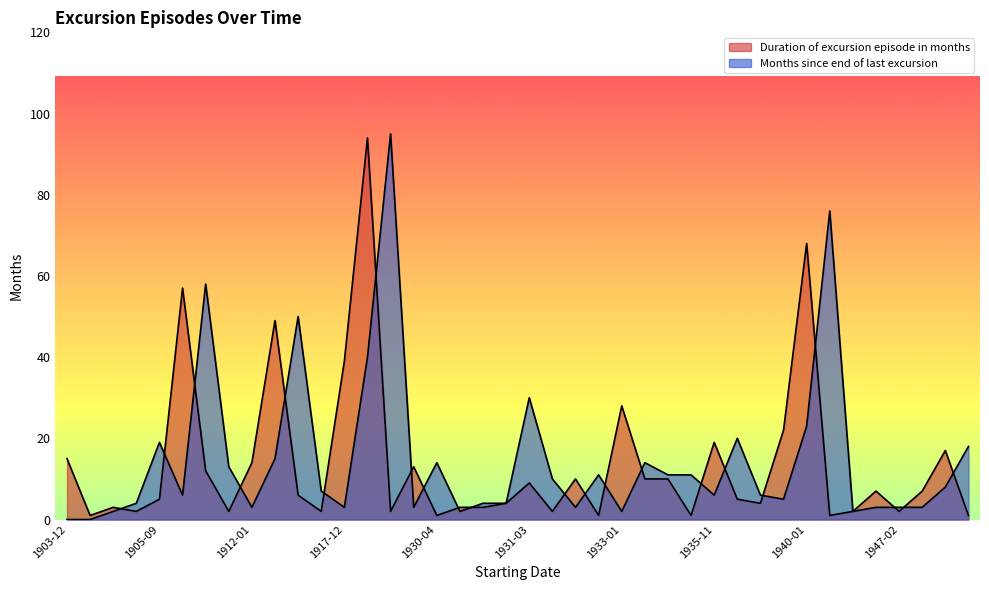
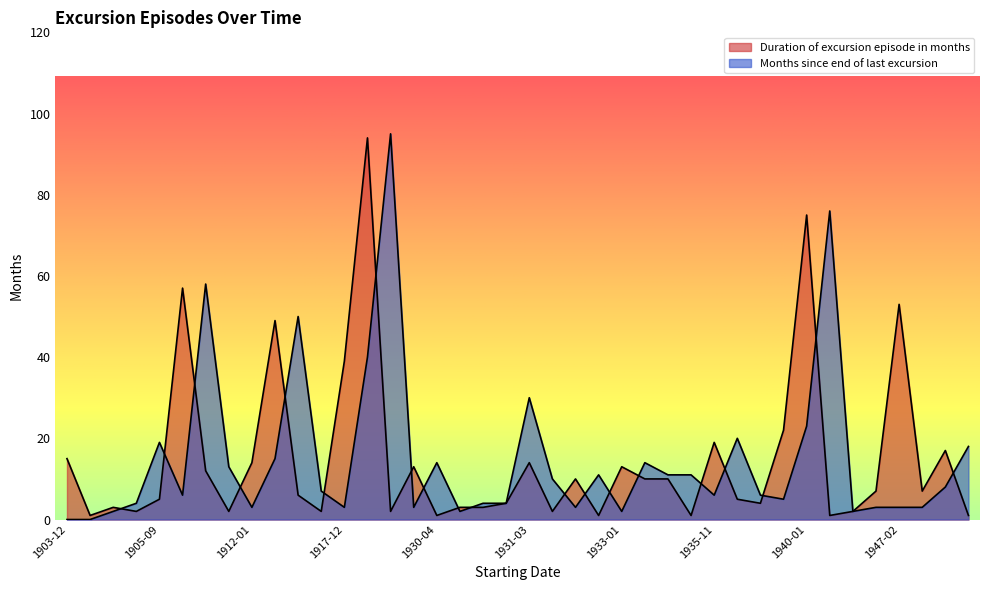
Duration of excursion episode in months, 1931-03: 9 -> 14
Duration of excursion episode in months, 1933-01: 28 -> 13
Duration of excursion episode in months, 1940-01: 68 -> 75
Duration of excursion episode in months, 1947-02: 2 -> 53
